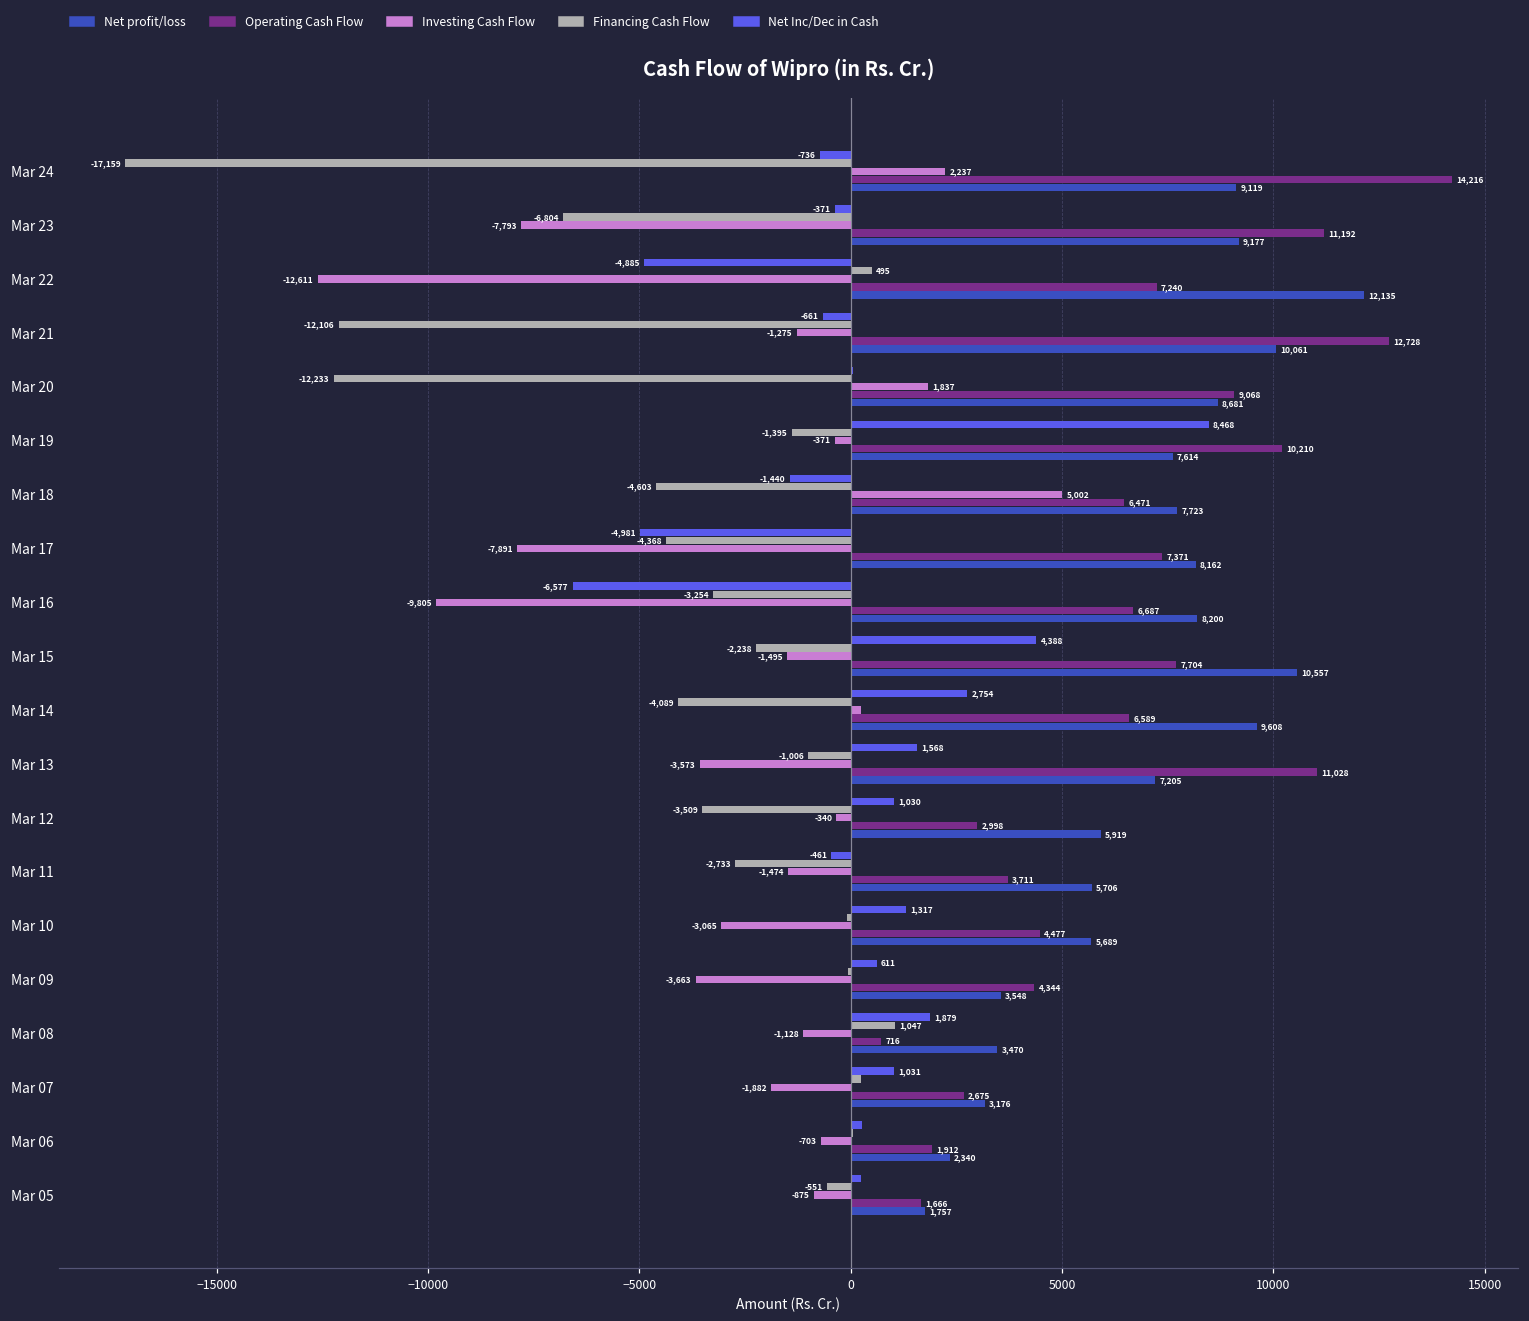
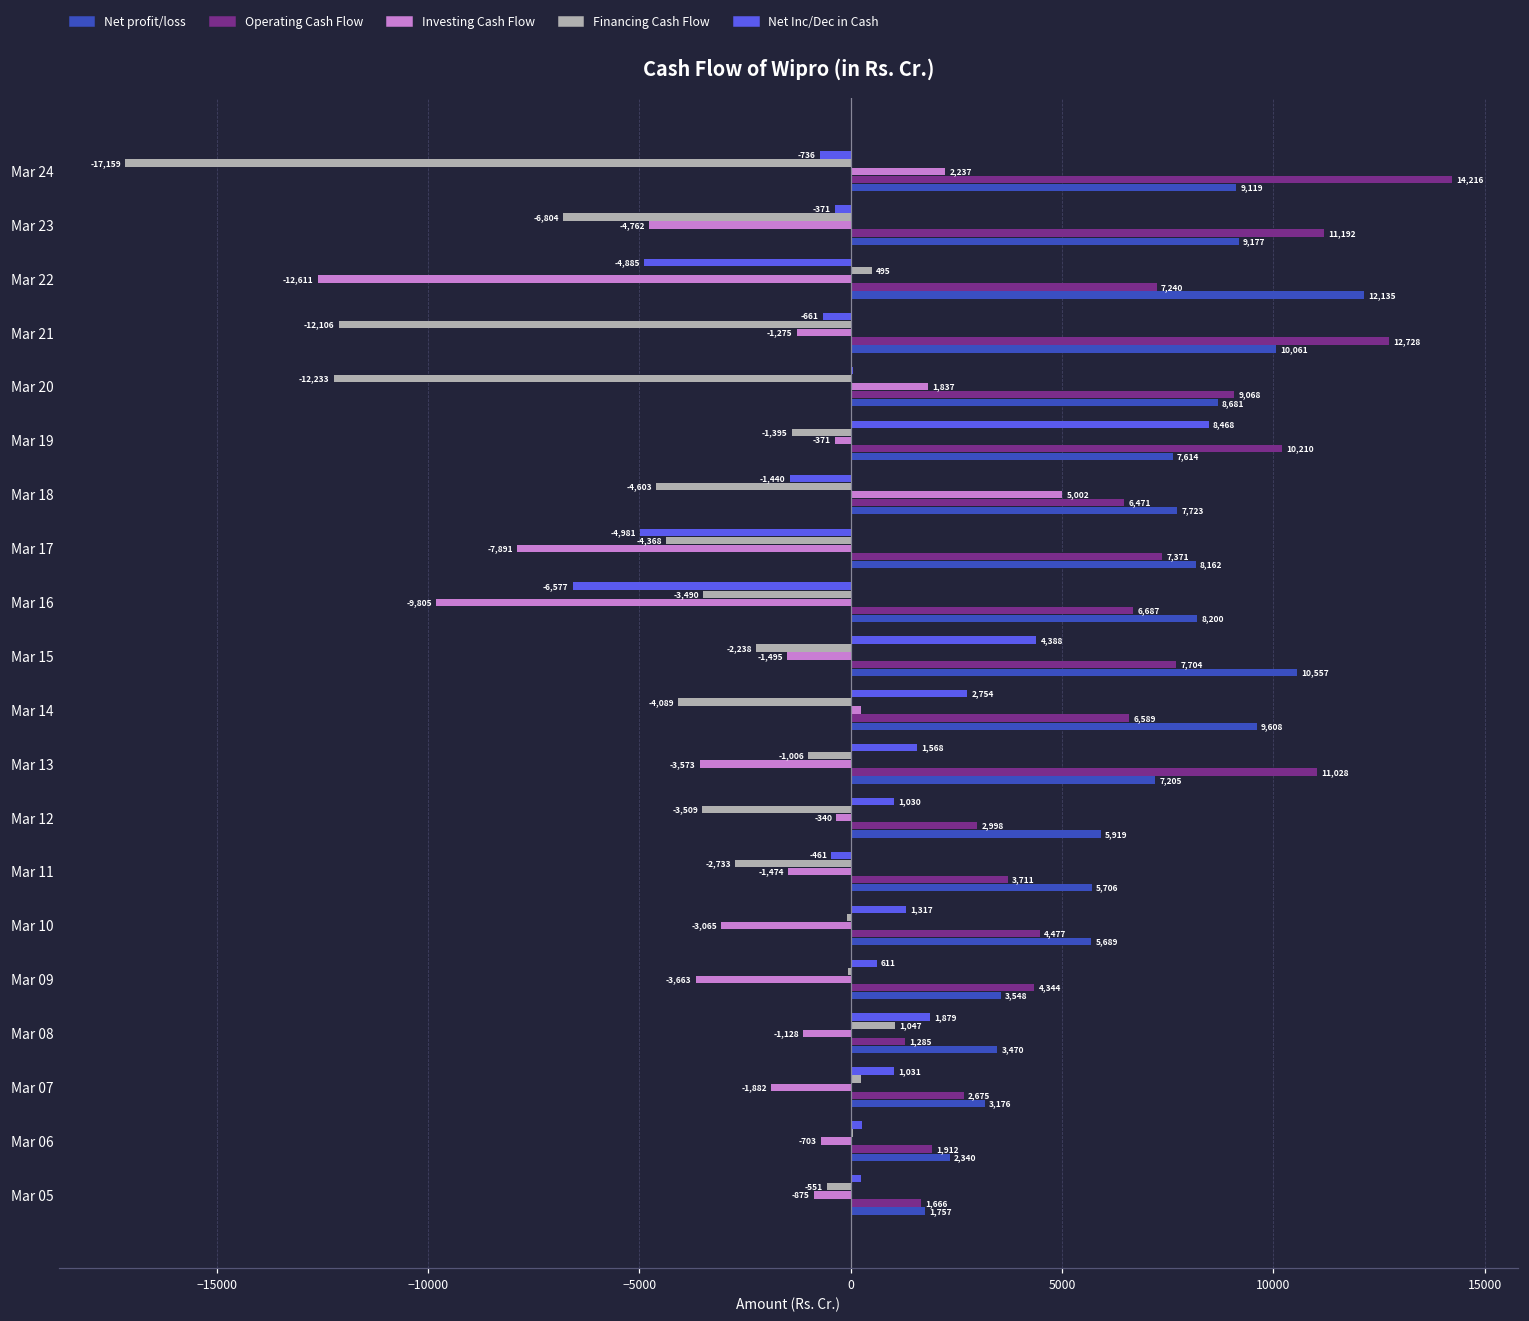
Investing Cash Flow, Mar 23: -7,793 -> -4,762
Financing Cash Flow, Mar 16: -3,254 -> -3,490
Operating Cash Flow, Mar 08: 716 -> 1,285
